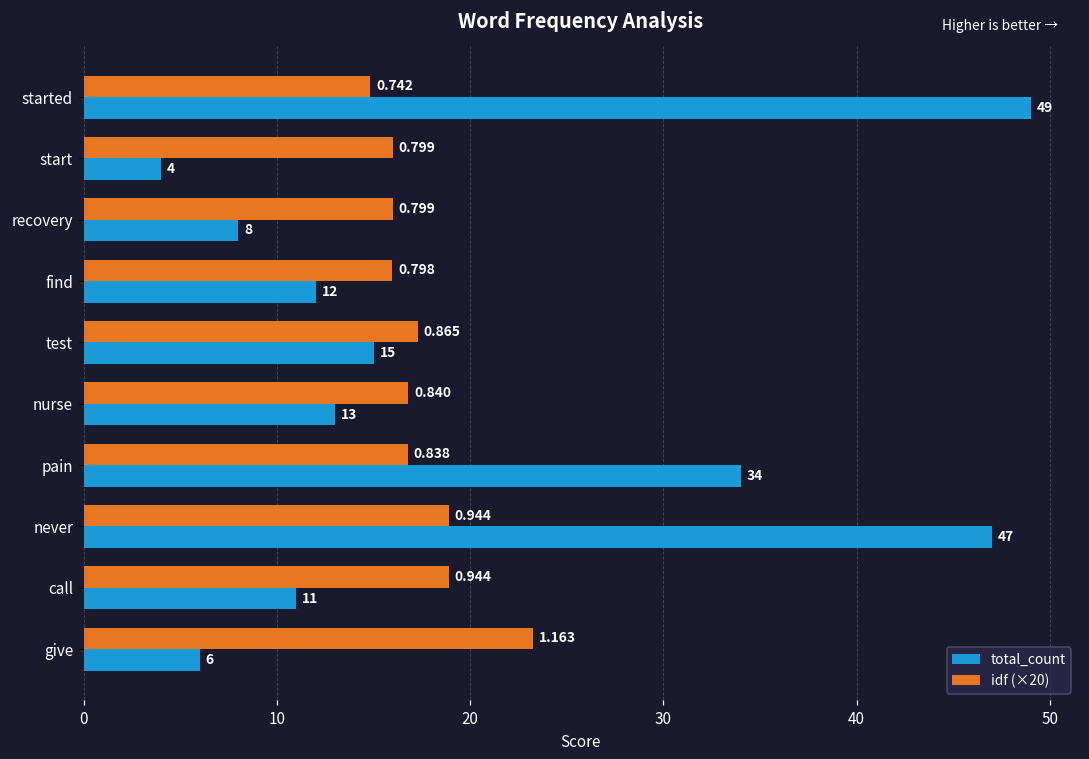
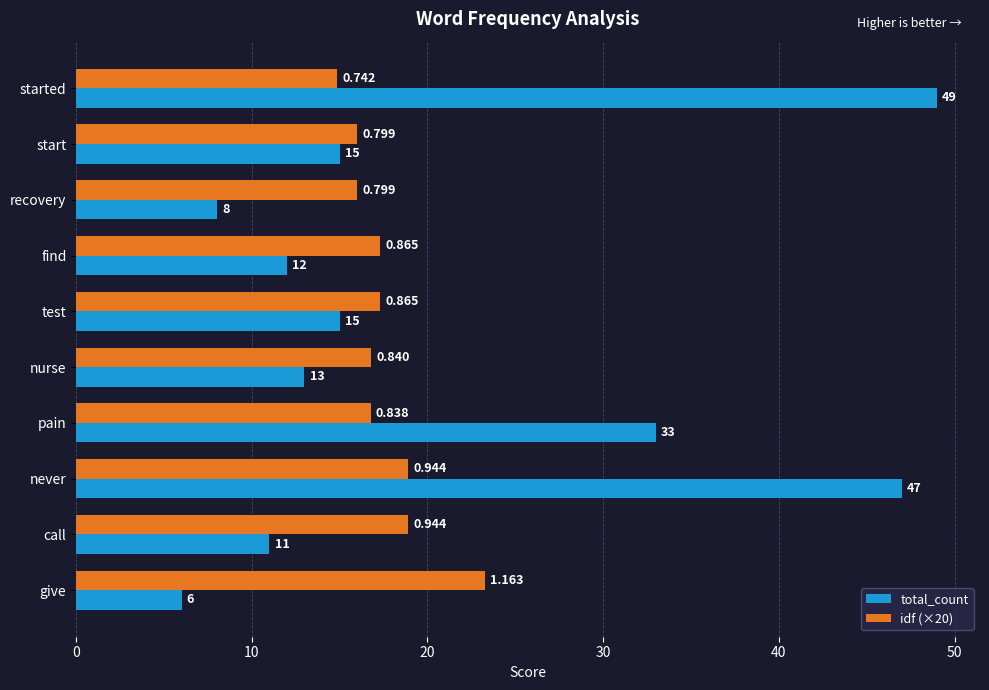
total_count, start: 4 -> 15
idf (×20), find: 0.798 -> 0.865
total_count, pain: 34 -> 33
